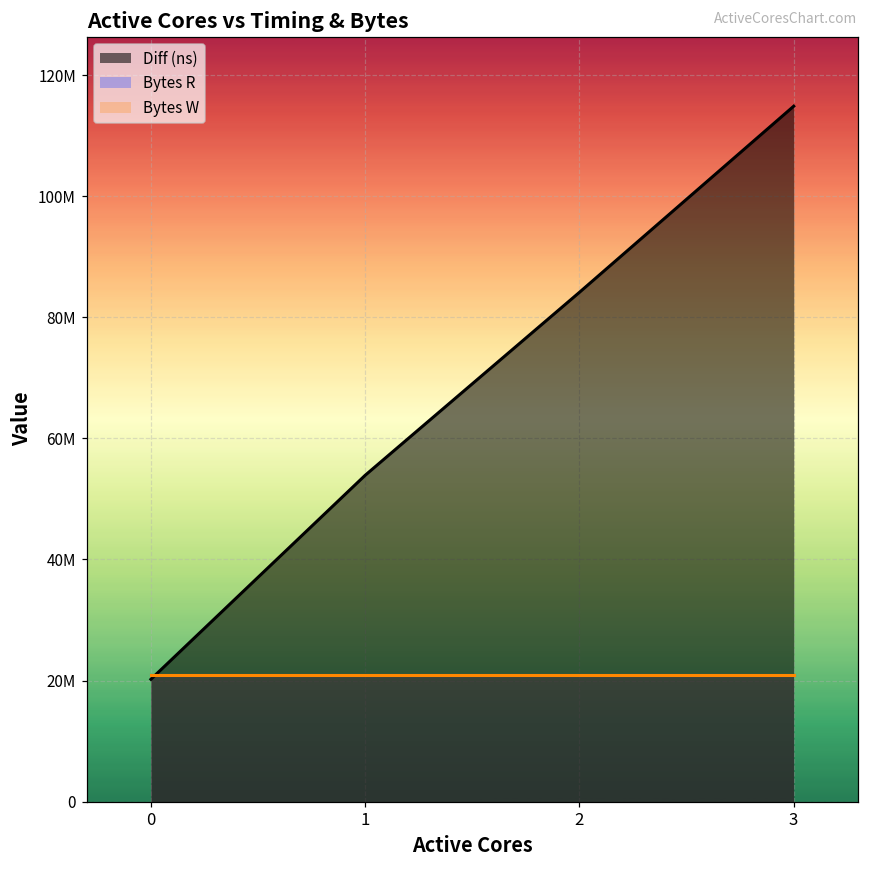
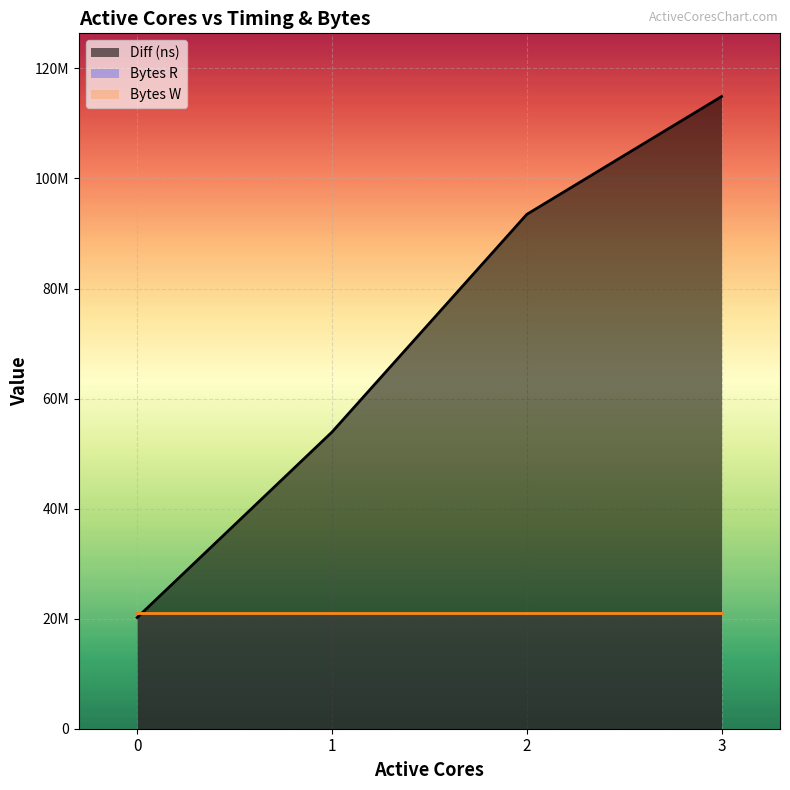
Diff (ns), 2: 84000000 -> 93000000
